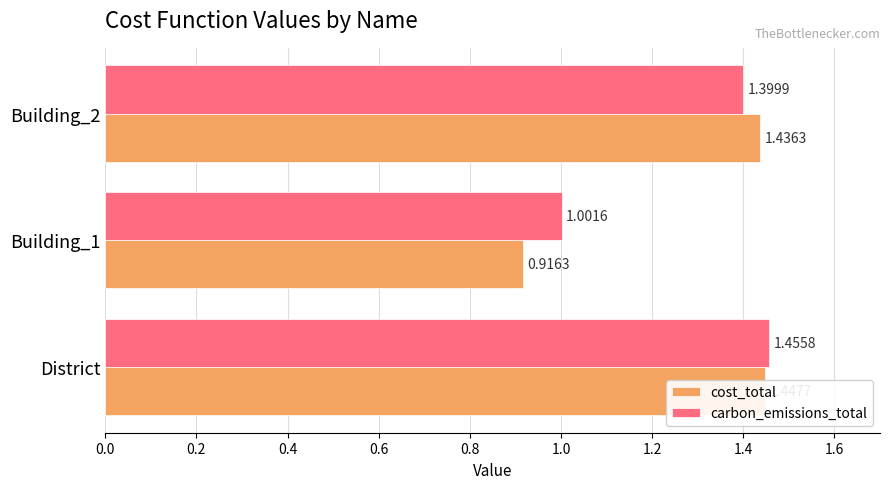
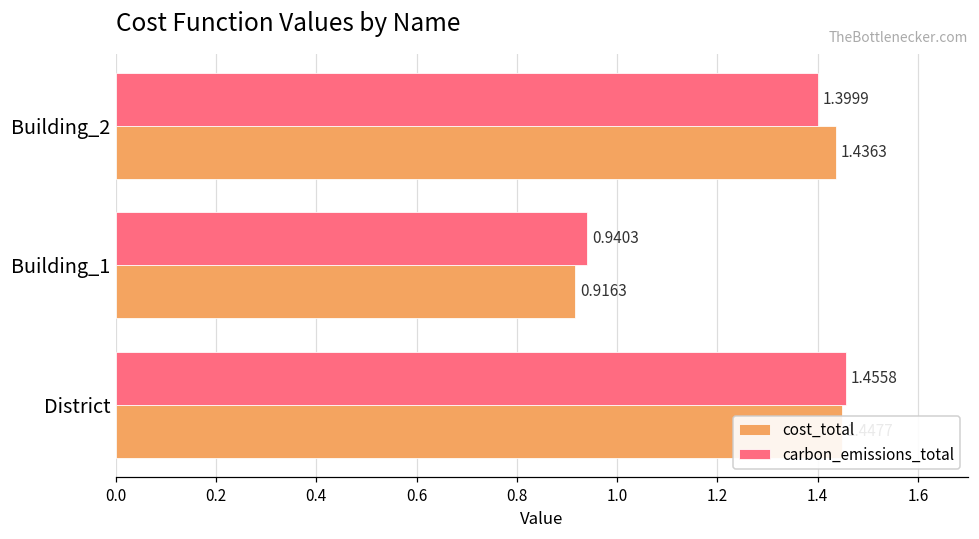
carbon_emissions_total, Building_1: 1.0016 -> 0.9403
